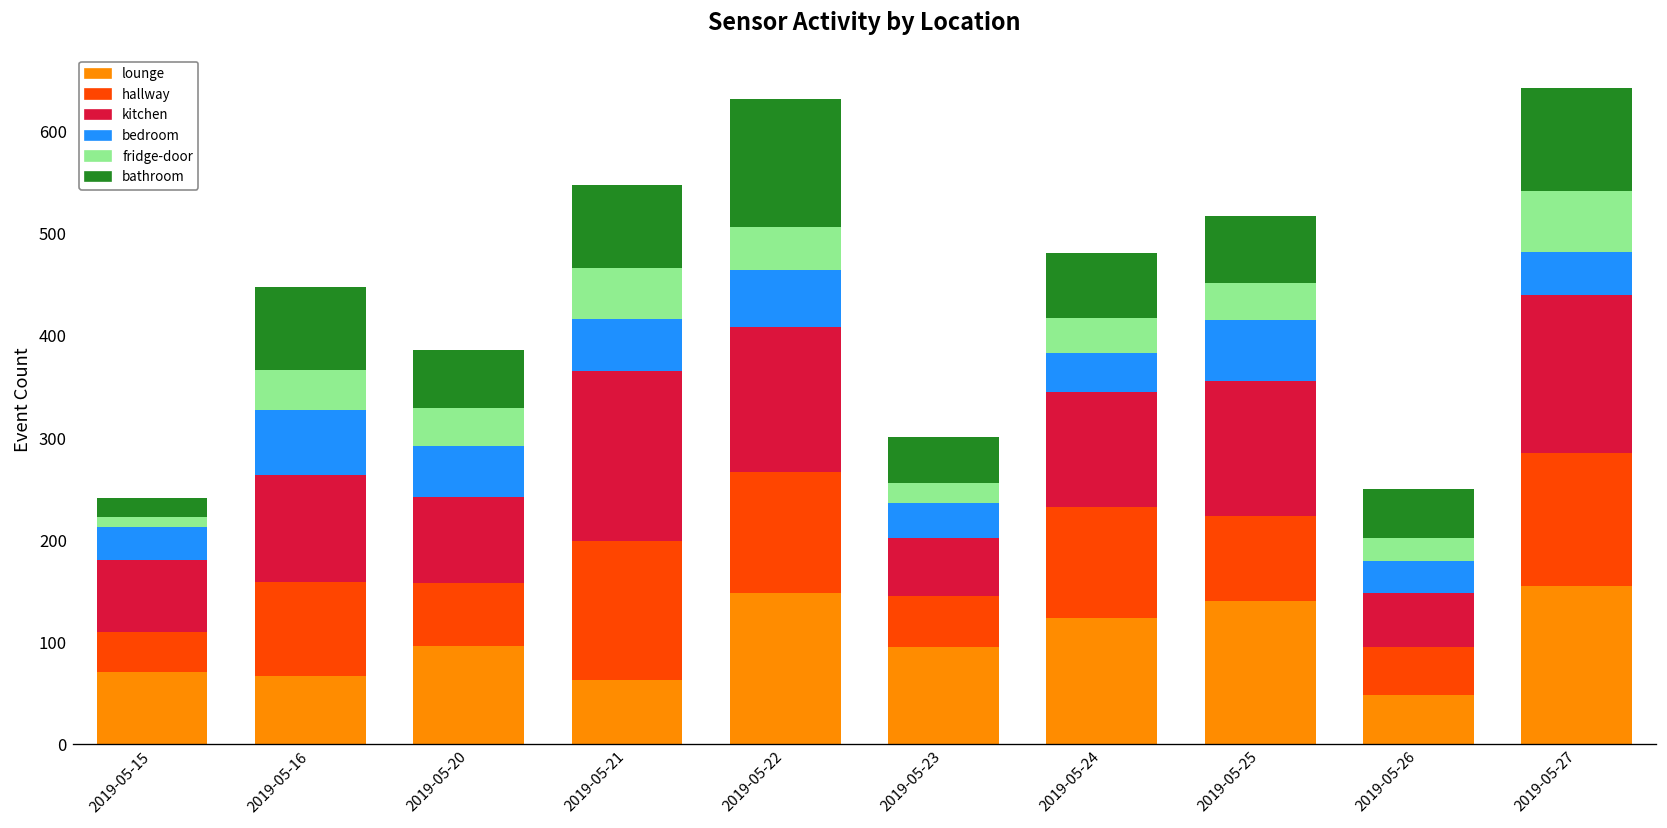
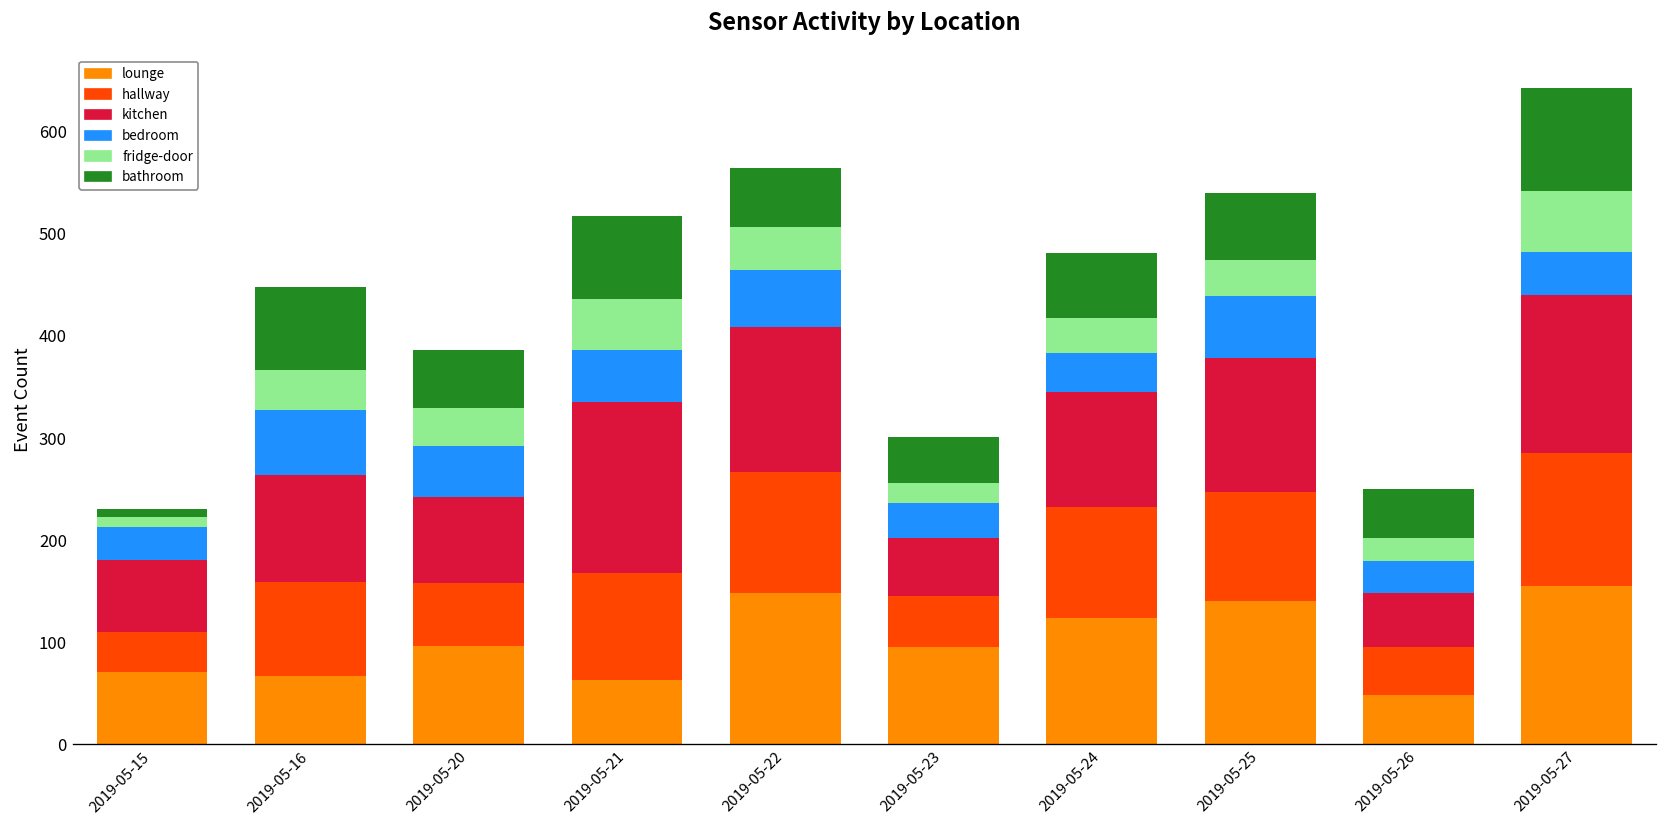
bathroom, 2019-05-15: 20 -> 10
hallway, 2019-05-21: 140 -> 110
bathroom, 2019-05-22: 130 -> 60
hallway, 2019-05-25: 80 -> 110
